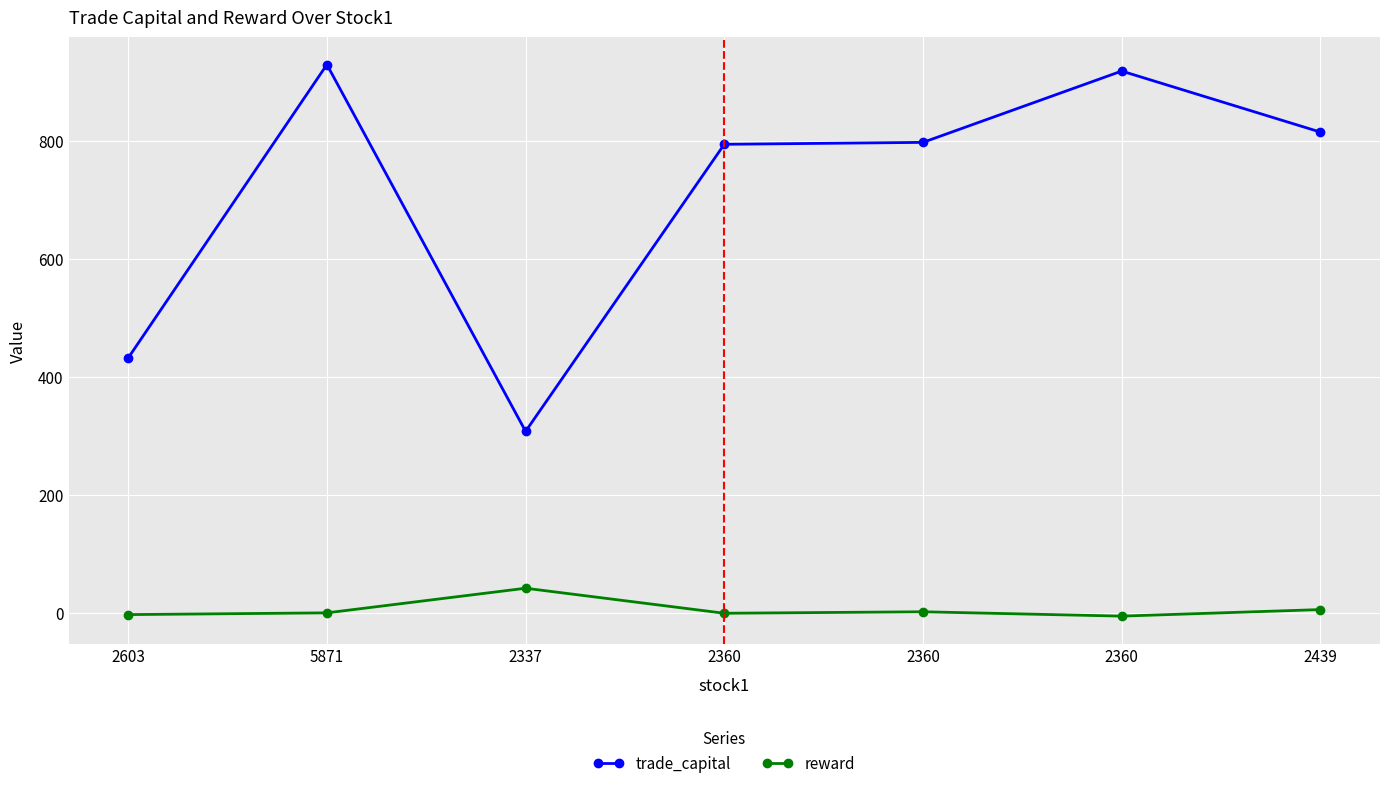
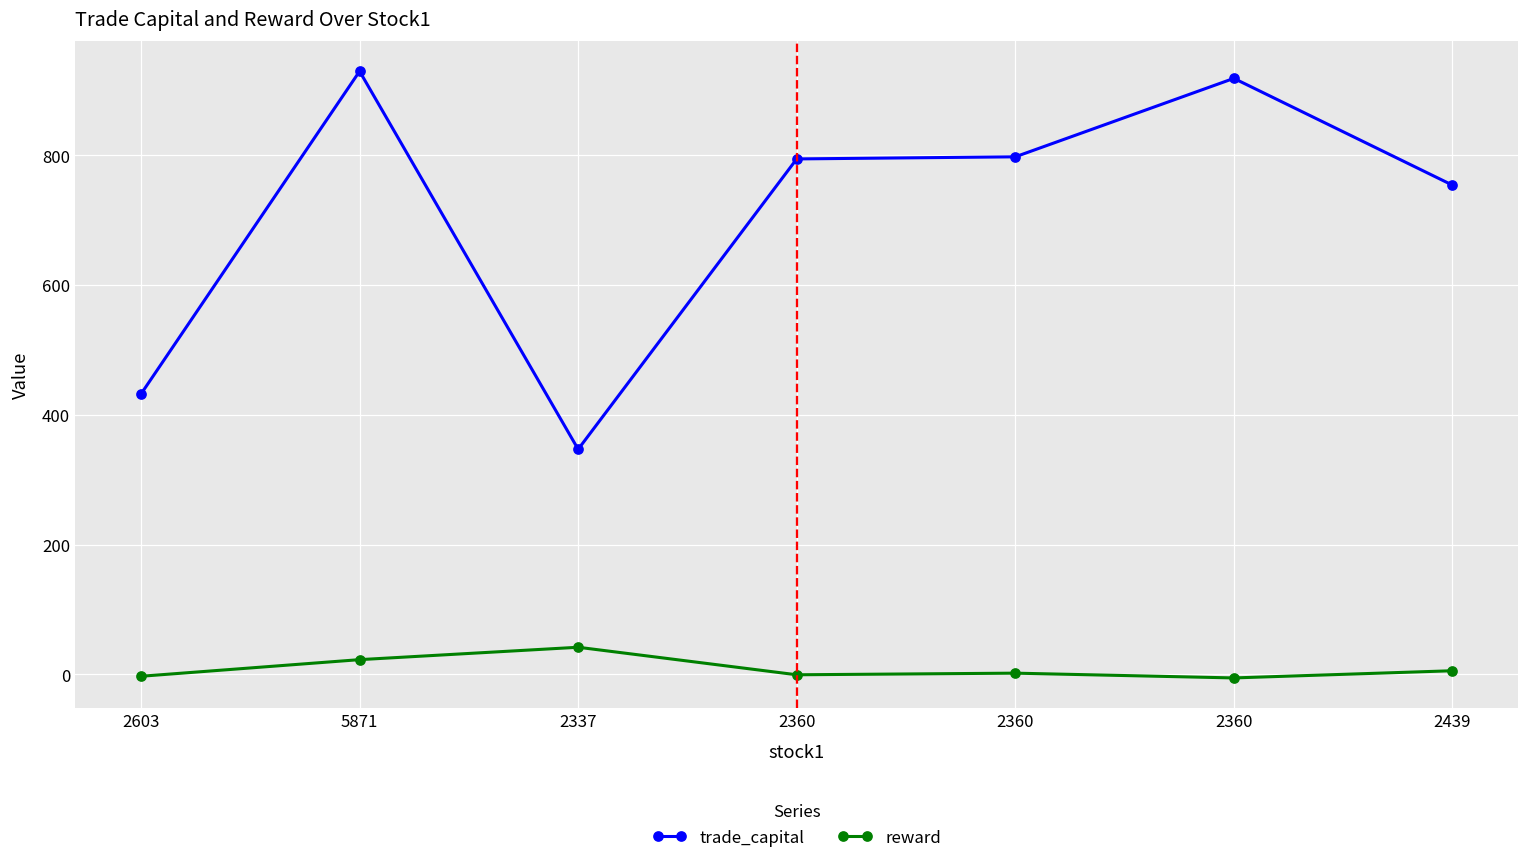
reward, 5871: 0 -> 20
trade_capital, 2337: 310 -> 350
trade_capital, 2439: 820 -> 750
